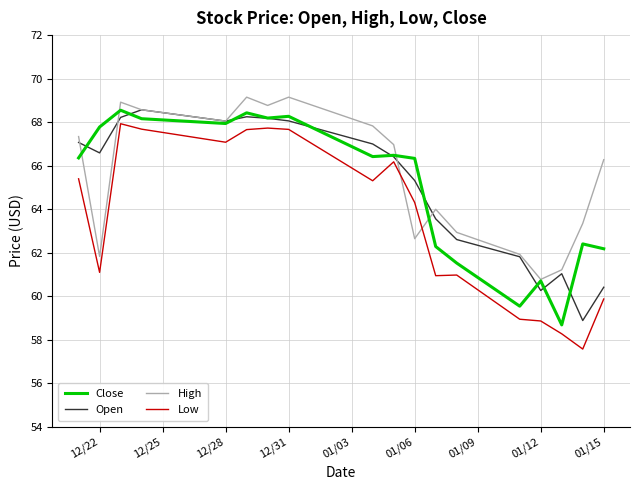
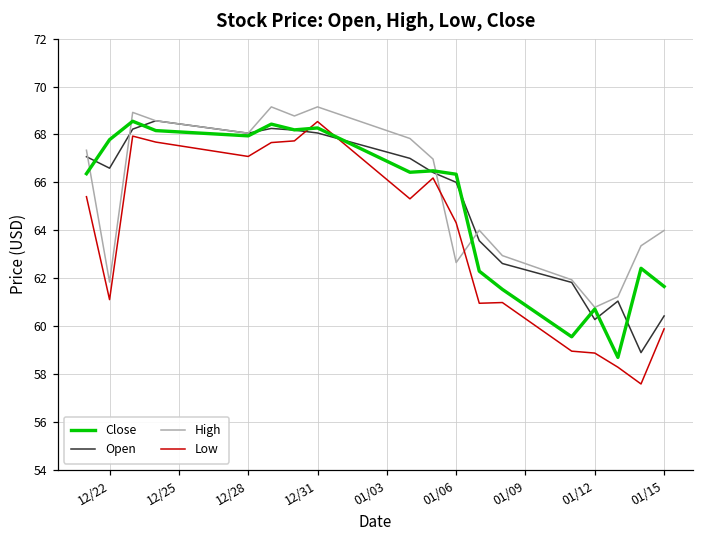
Low, 12/31: 67.7 -> 68.5
Open, 01/06: 65.3 -> 66.0
Close, 01/15: 62.2 -> 61.7
High, 01/15: 66.3 -> 64.0
